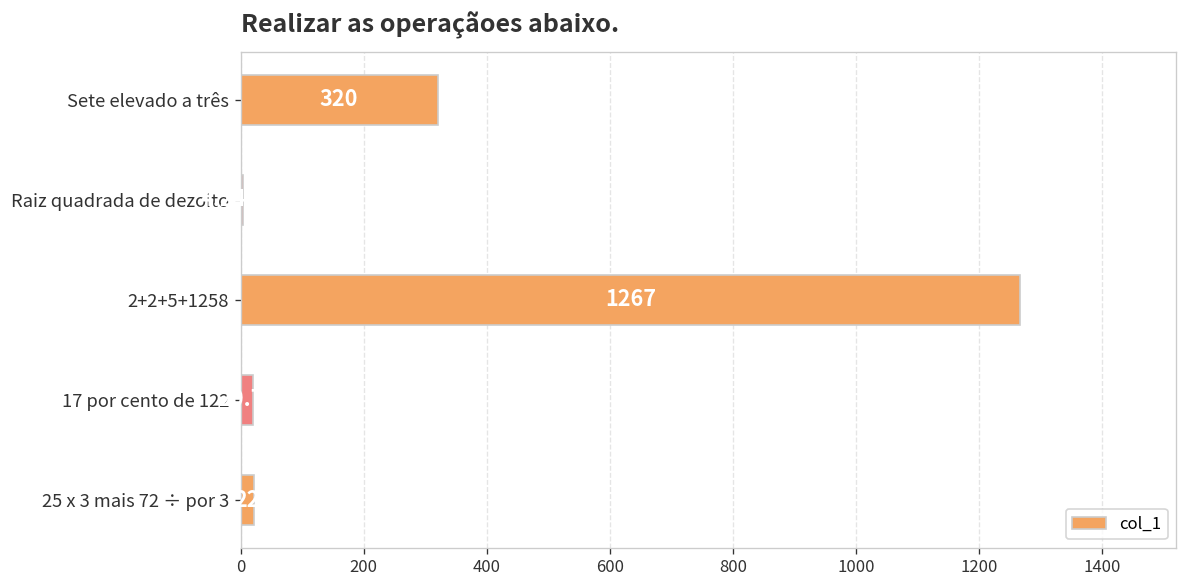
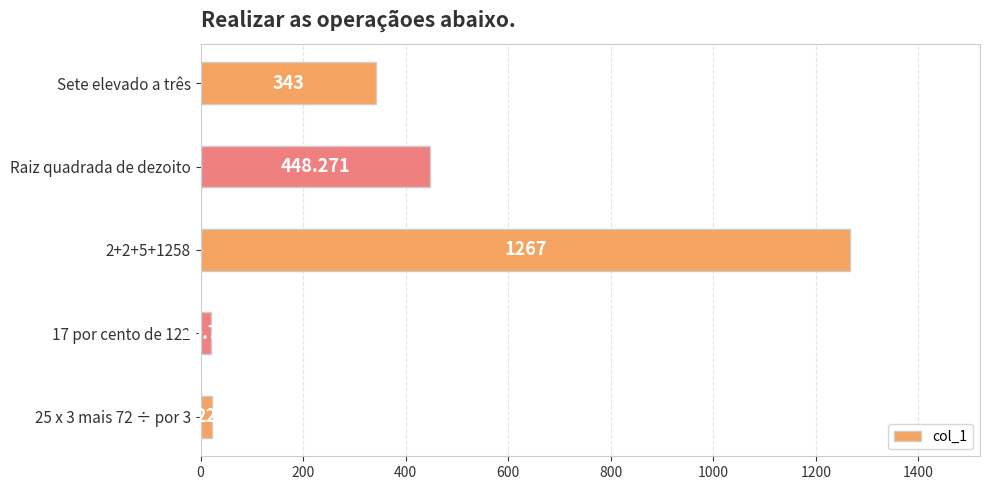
Sete elevado a três: 320 -> 343
Raiz quadrada de dezoito: 0 -> 450
